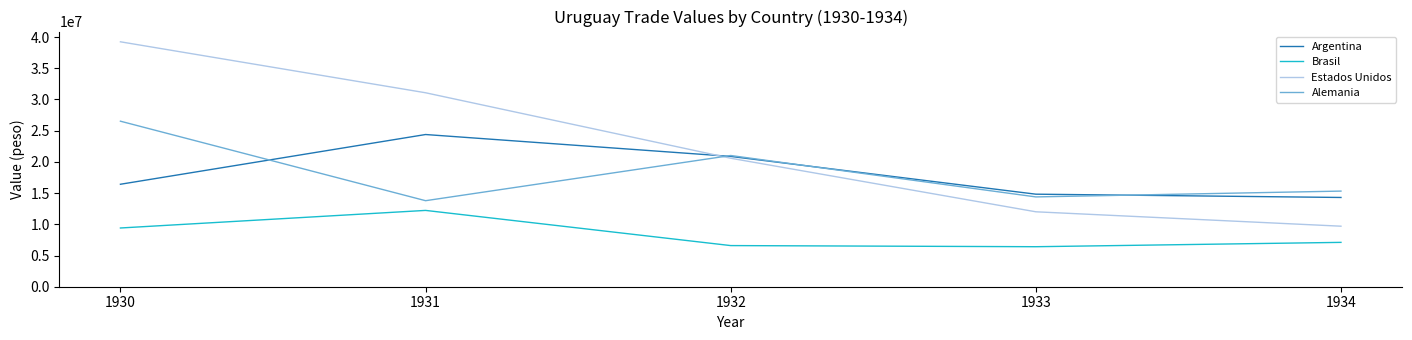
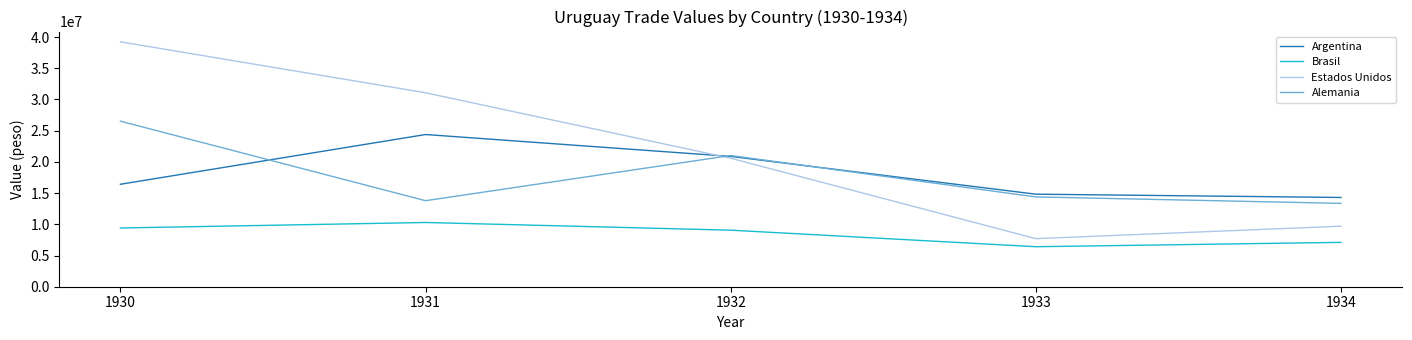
Brasil, 1931: 12000000 -> 10000000
Brasil, 1932: 7000000 -> 9000000
Estados Unidos, 1933: 12000000 -> 8000000
Alemania, 1934: 15000000 -> 13000000
